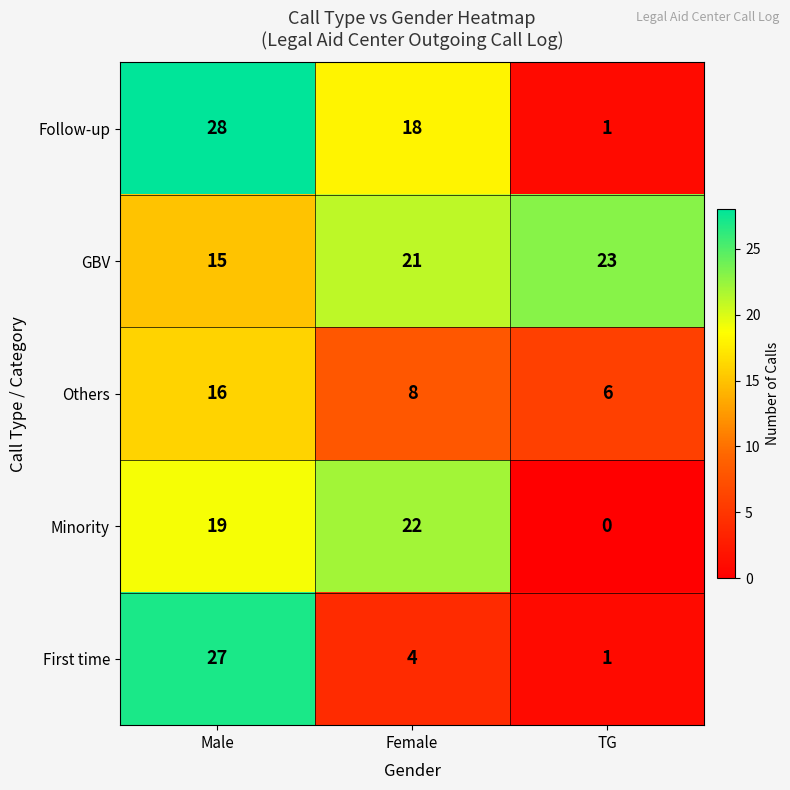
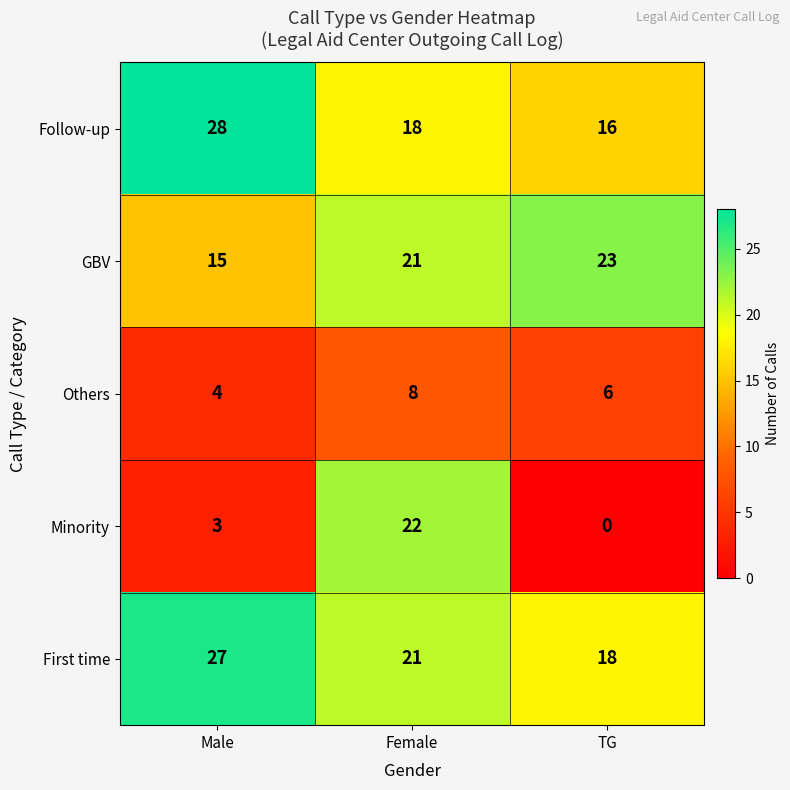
Follow-up, TG: 1 -> 16
Others, Male: 16 -> 4
Minority, Male: 19 -> 3
First time, Female: 4 -> 21
First time, TG: 1 -> 18
